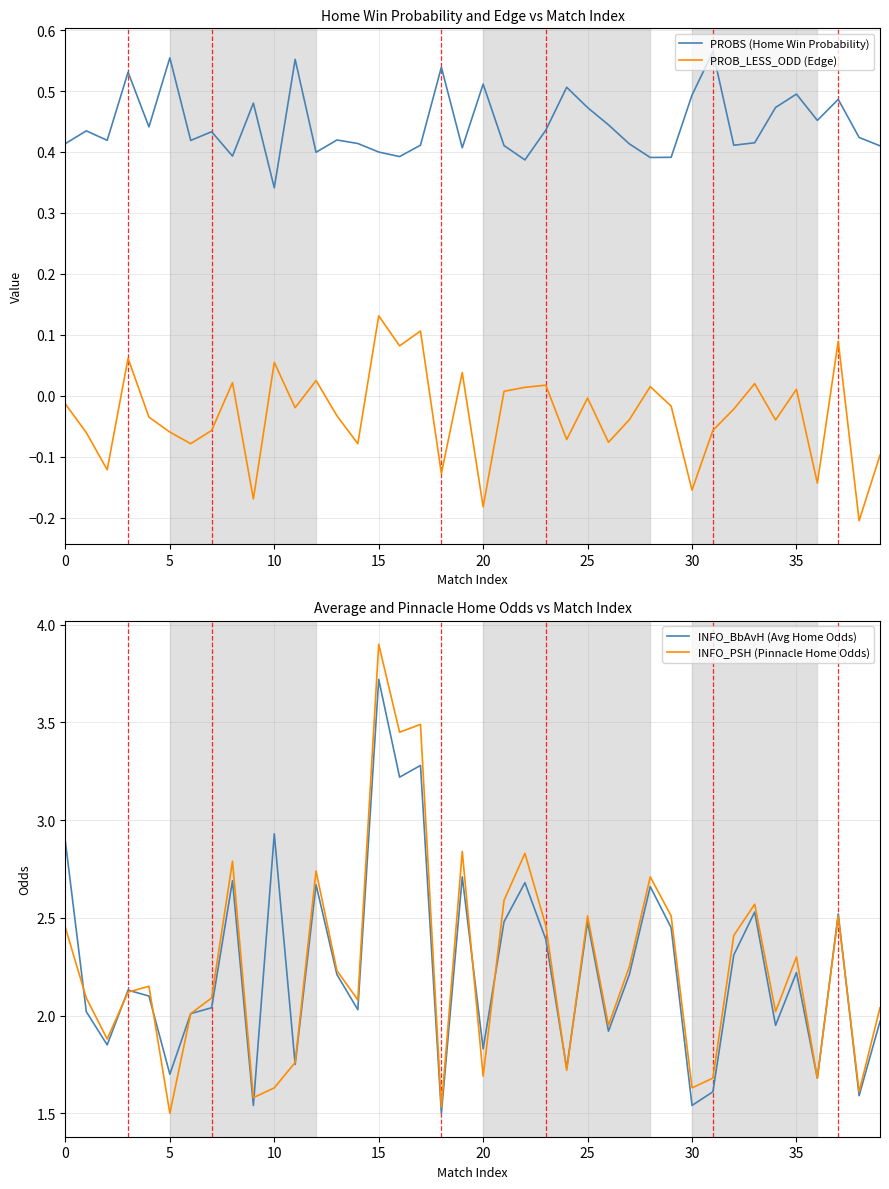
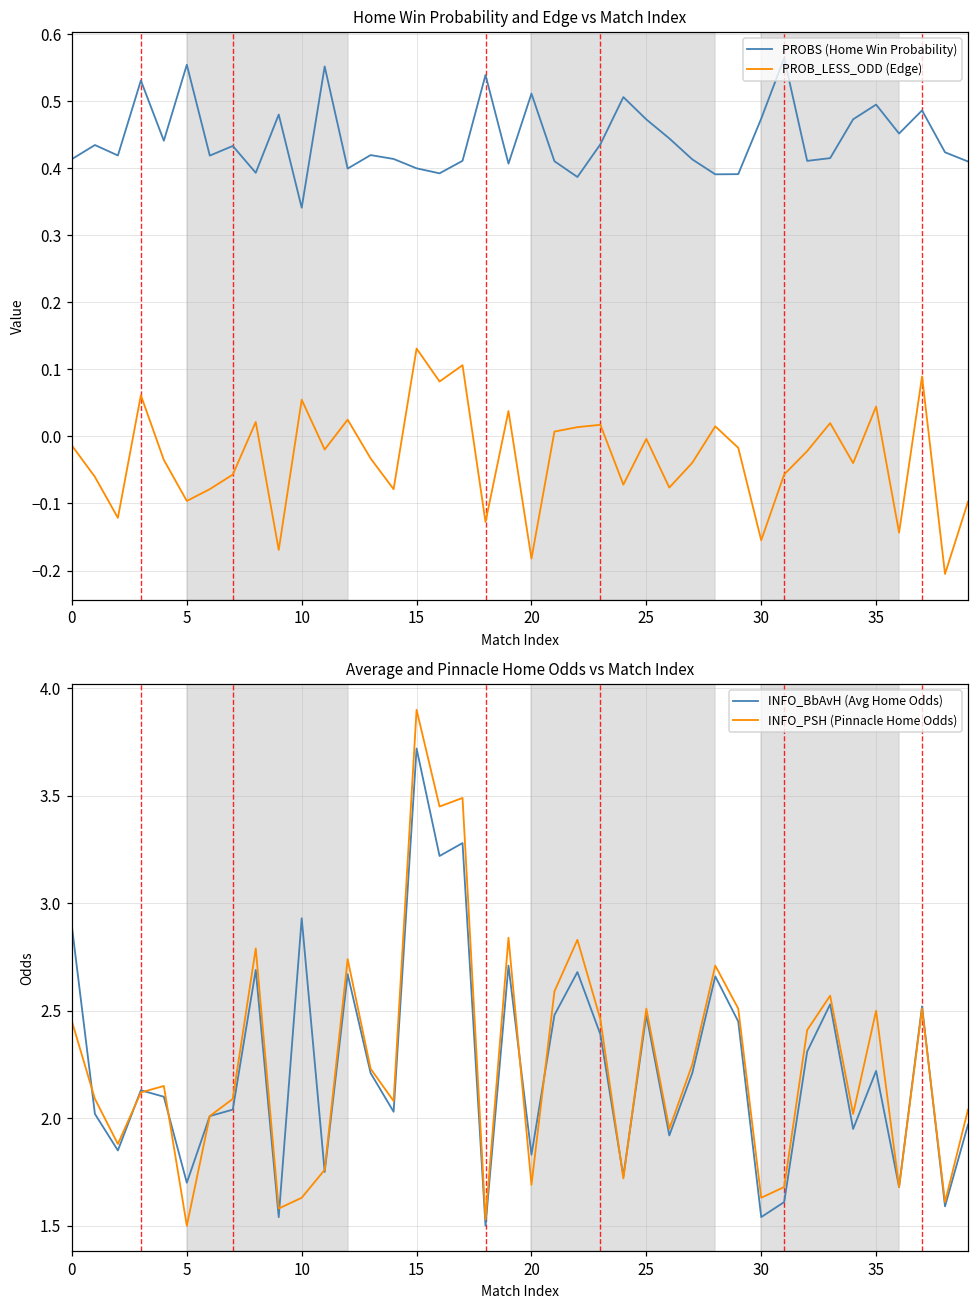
Home Win Probability and Edge vs Match Index, PROB_LESS_ODD (Edge), 5: -0.06 -> -0.10
Home Win Probability and Edge vs Match Index, PROBS (Home Win Probability), 30: 0.49 -> 0.47
Home Win Probability and Edge vs Match Index, PROB_LESS_ODD (Edge), 35: 0.01 -> 0.04
Average and Pinnacle Home Odds vs Match Index, INFO_PSH (Pinnacle Home Odds), 35: 2.3 -> 2.5
